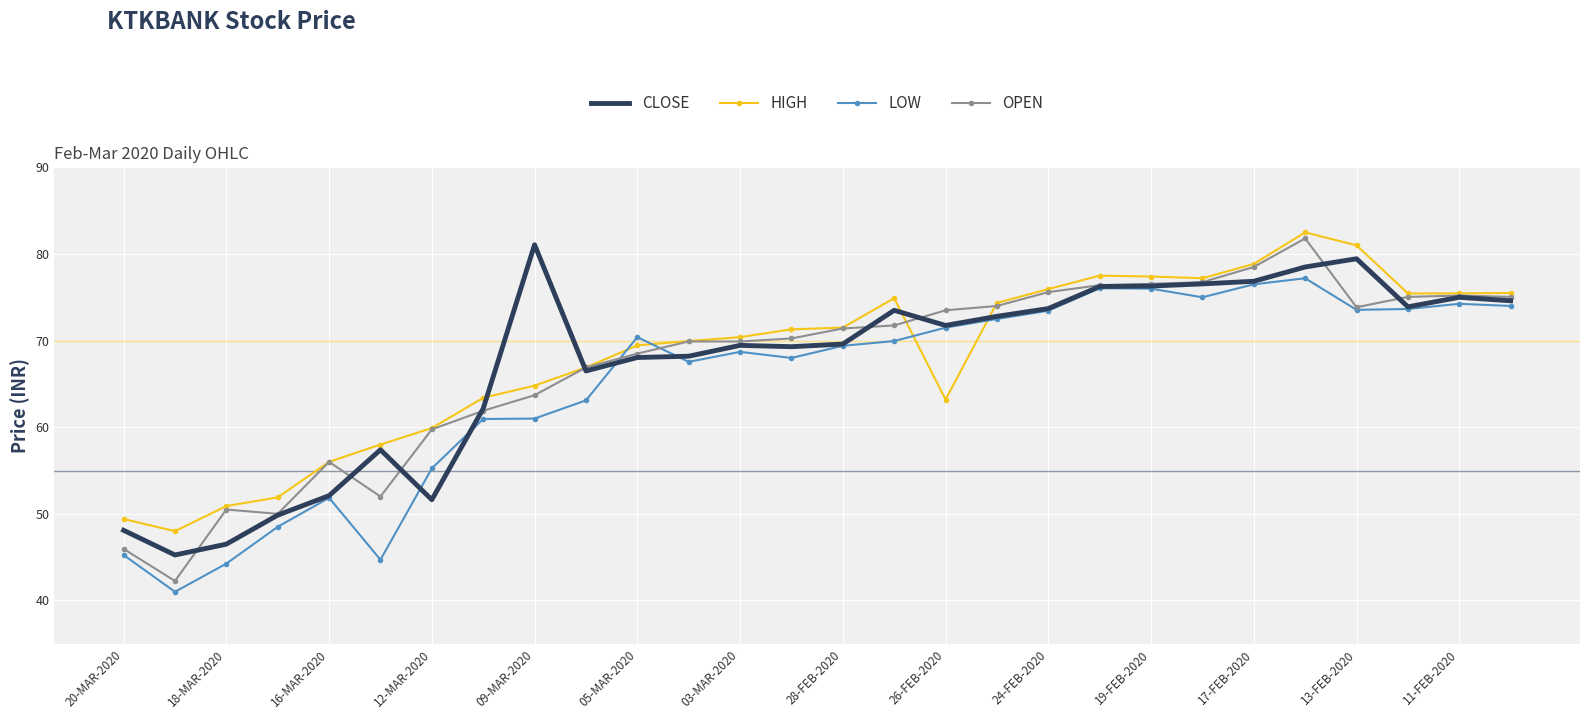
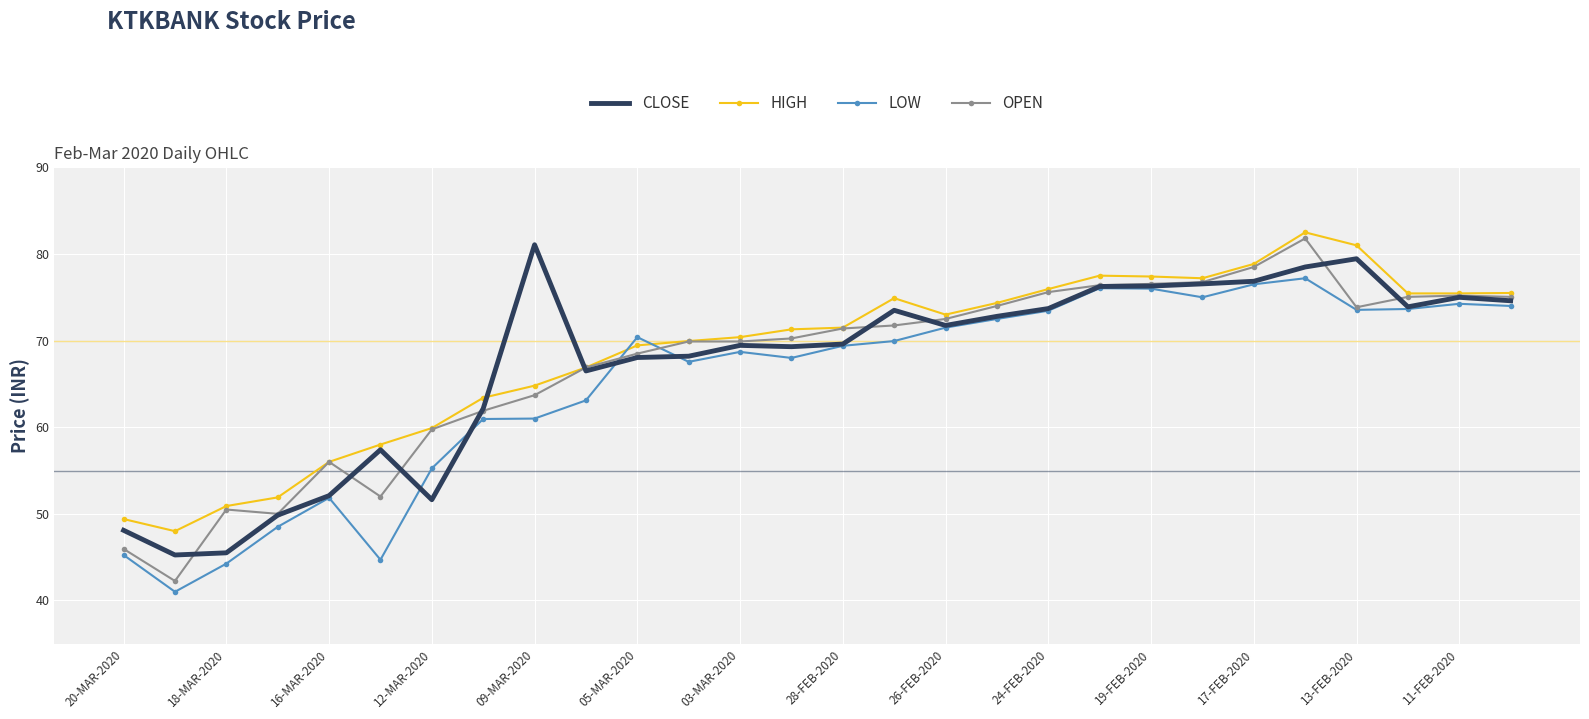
CLOSE, 18-MAR-2020: 47 -> 46
HIGH, 26-FEB-2020: 63 -> 73
OPEN, 26-FEB-2020: 74 -> 73
